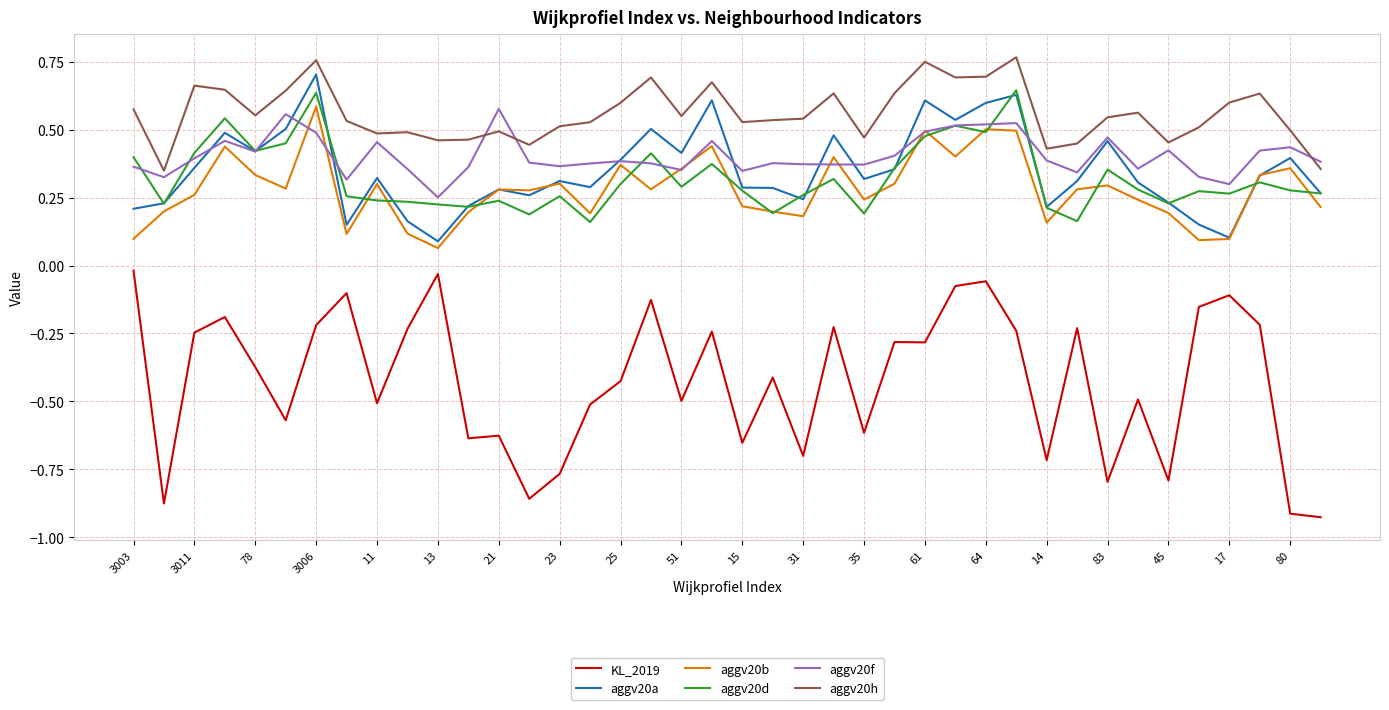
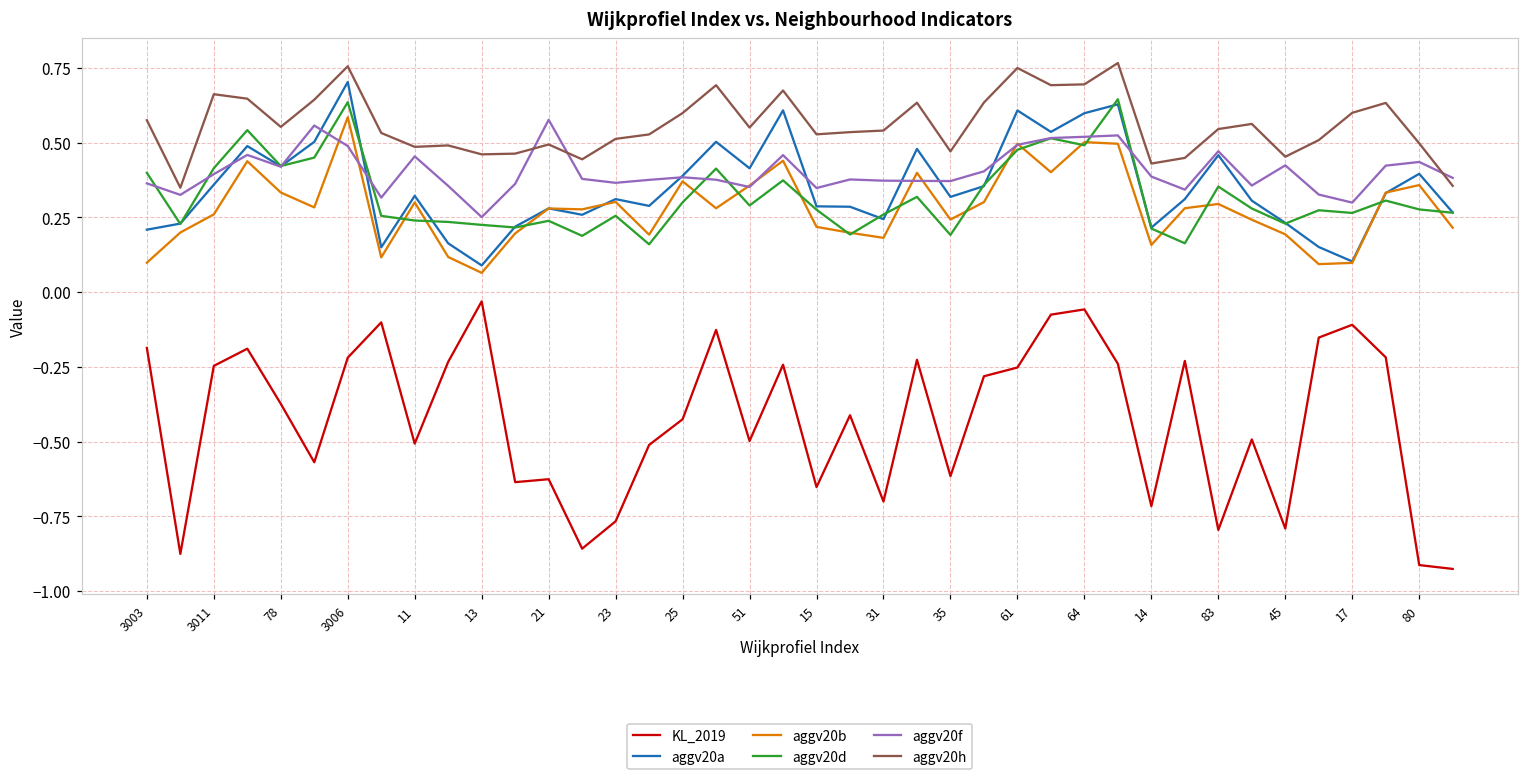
KL_2019, 3003: -0.02 -> -0.19
KL_2019, 61: -0.28 -> -0.25
